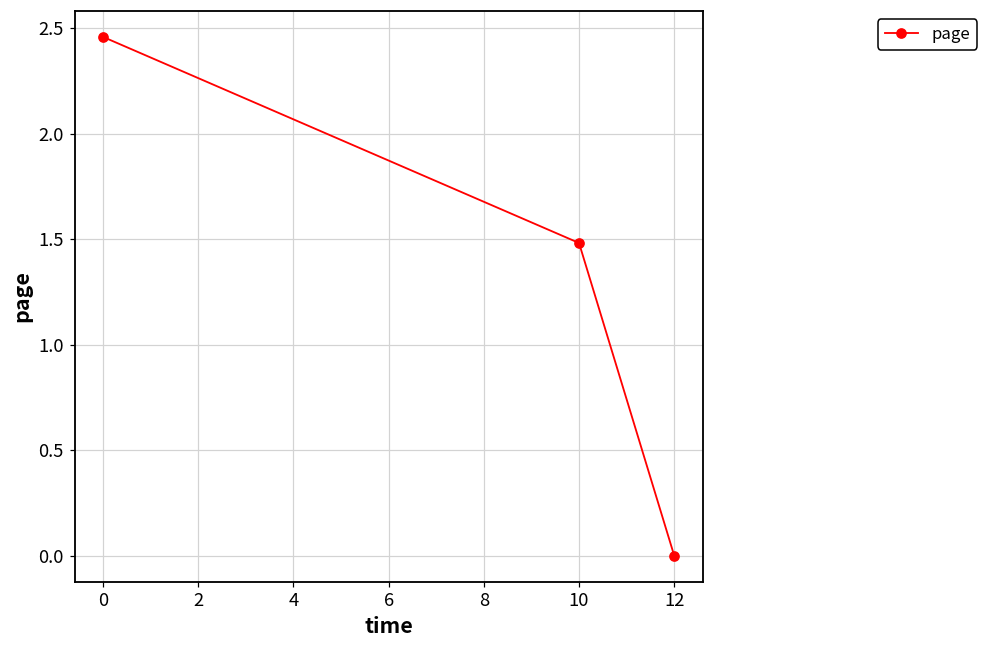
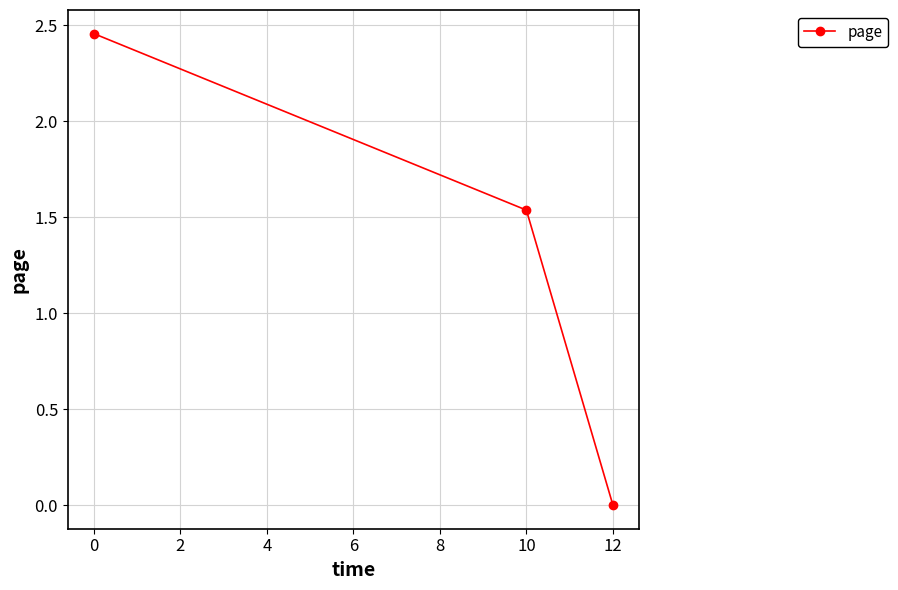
10: 1.48 -> 1.54
